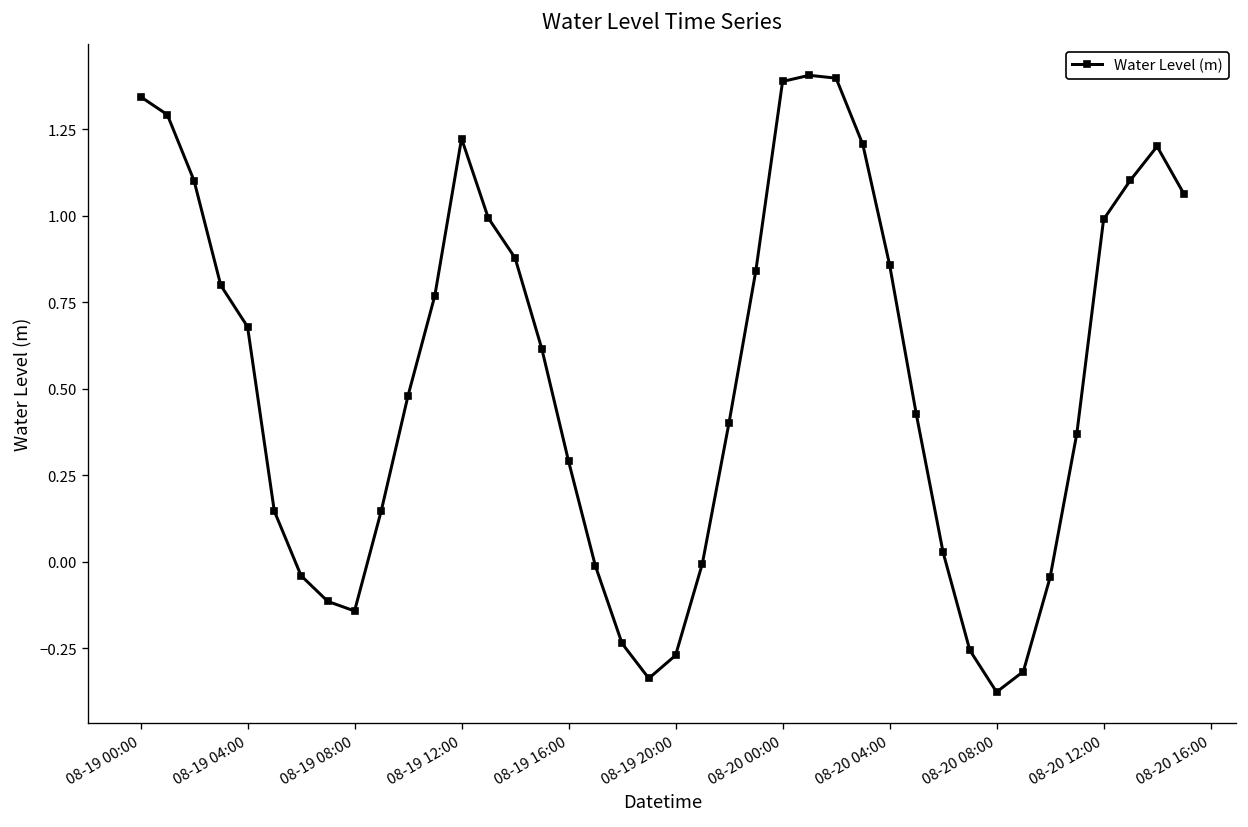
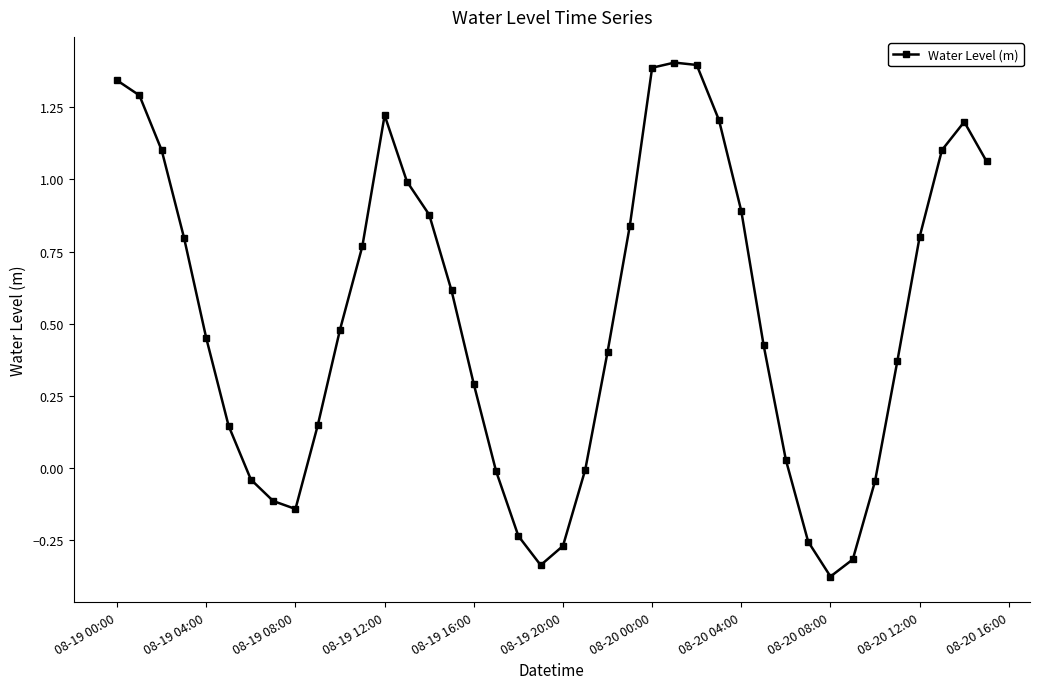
08-19 04:00: 0.68 -> 0.45
08-20 04:00: 0.86 -> 0.89
08-20 12:00: 0.99 -> 0.80
